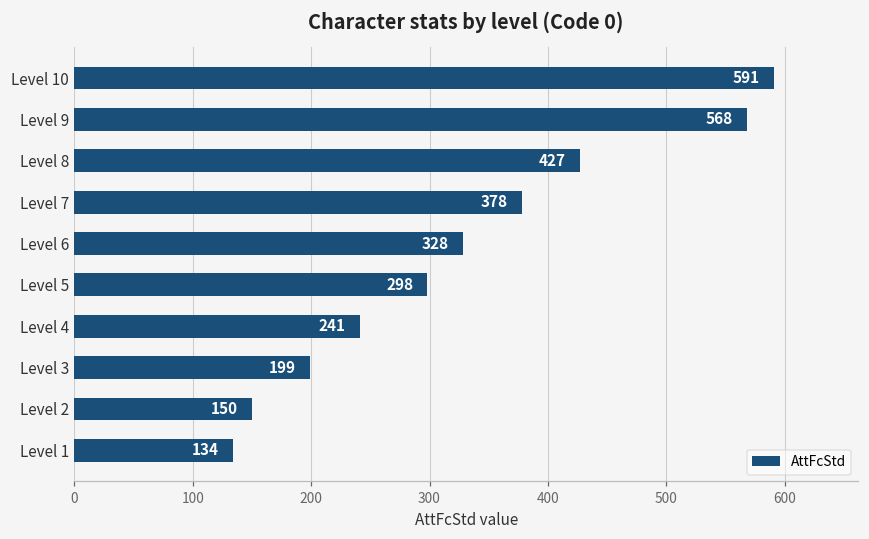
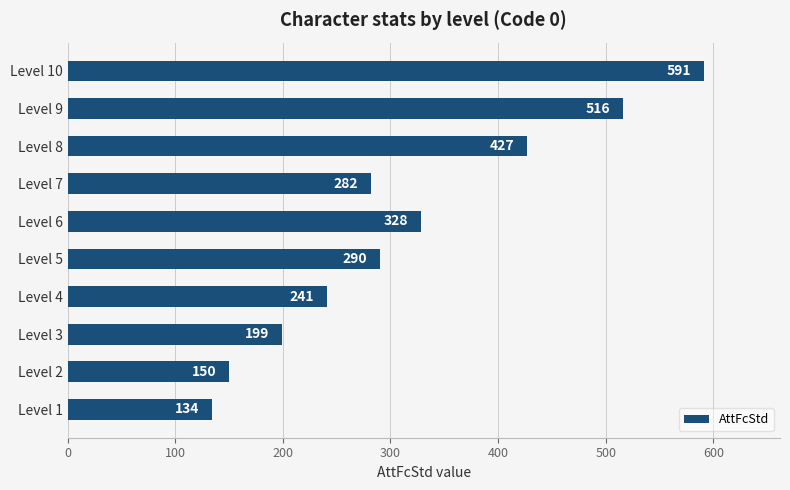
Level 9: 568 -> 516
Level 7: 378 -> 282
Level 5: 298 -> 290
